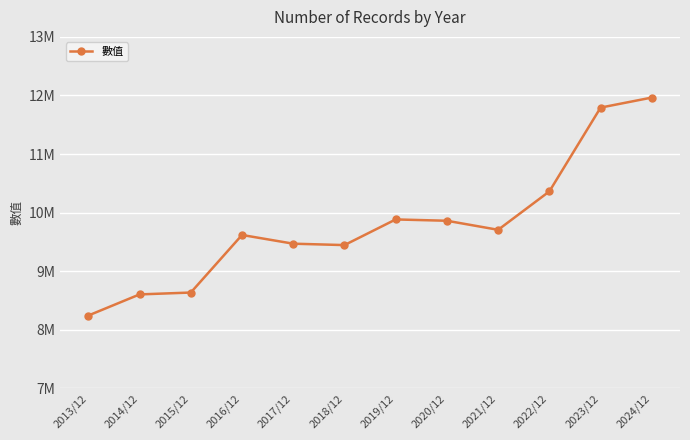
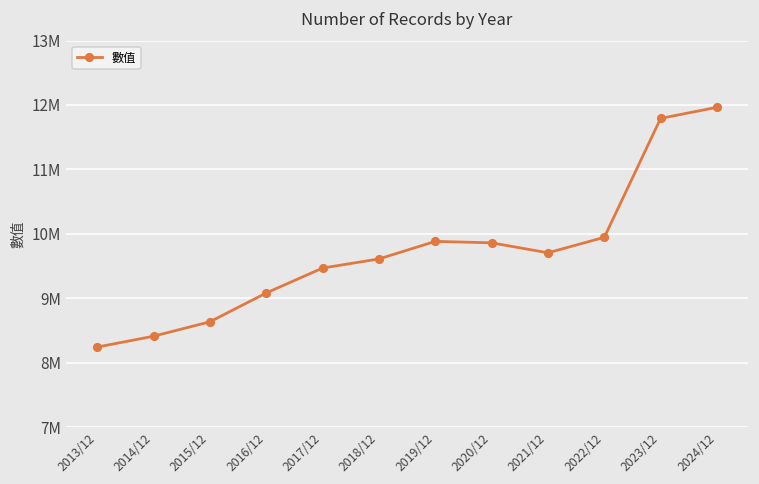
2014/12: 8600000 -> 8400000
2016/12: 9600000 -> 9100000
2018/12: 9400000 -> 9600000
2022/12: 10400000 -> 9900000
